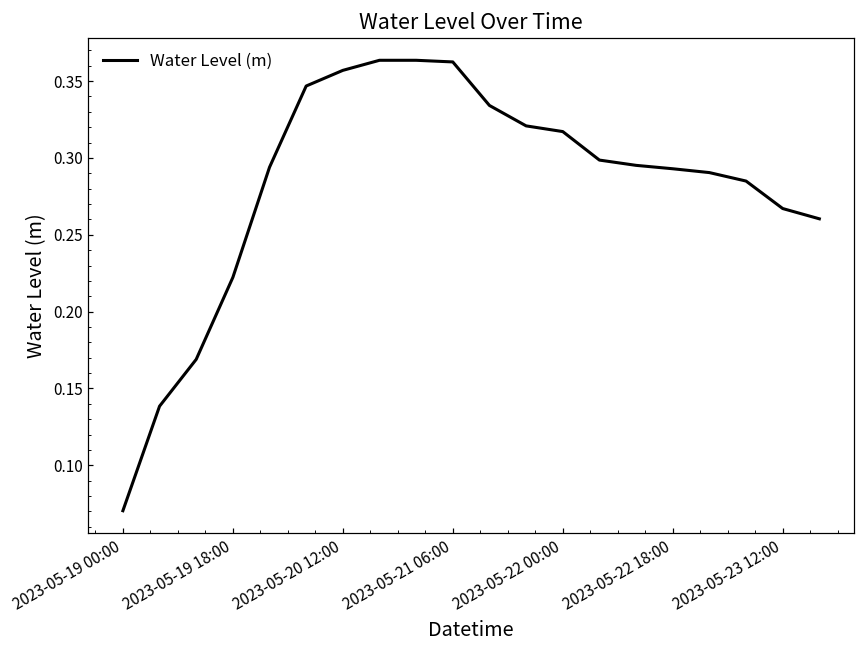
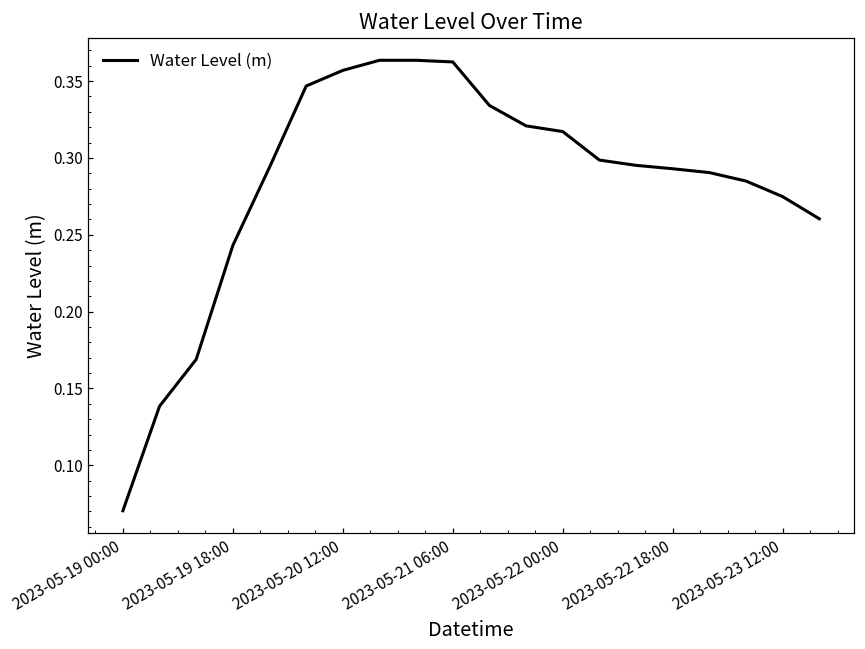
2023-05-19 18:00: 0.222 -> 0.243
2023-05-23 12:00: 0.267 -> 0.275
